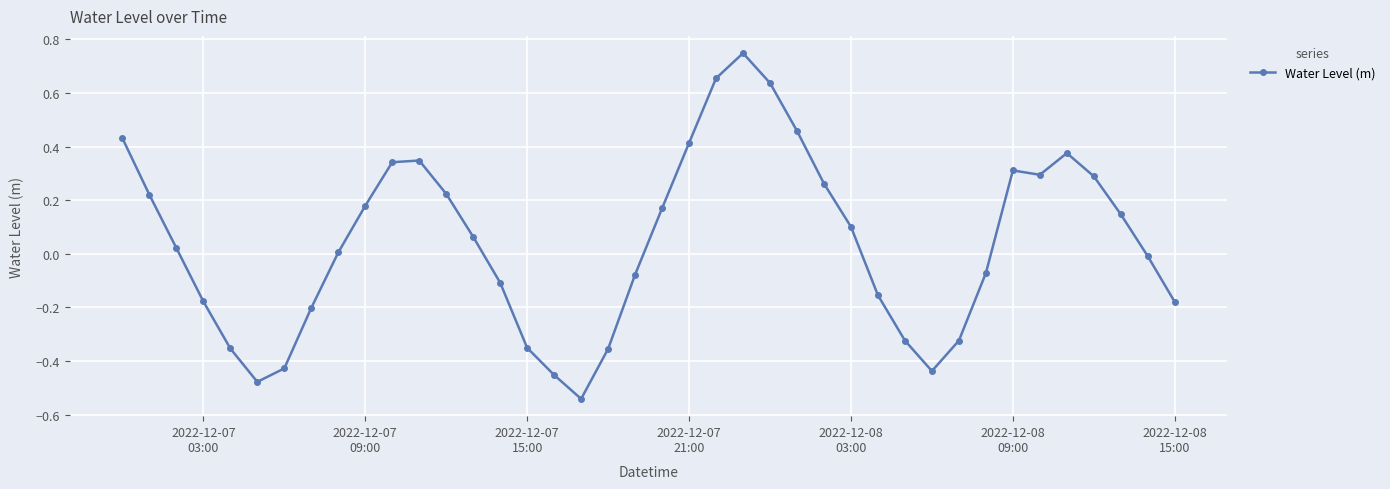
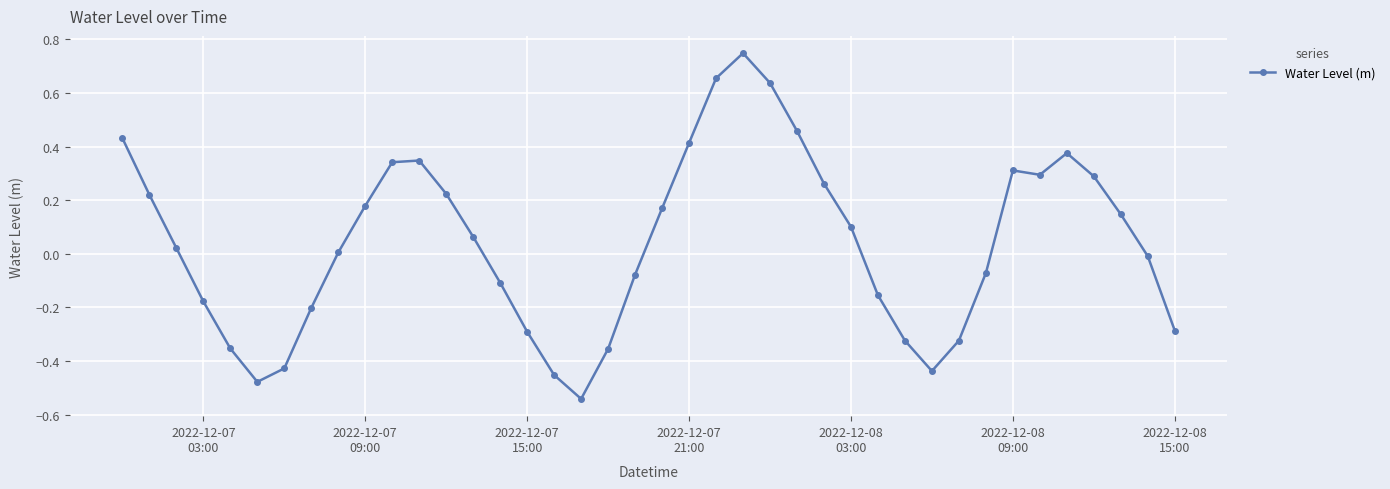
2022-12-07 15:00: -0.35 -> -0.29
2022-12-08 15:00: -0.18 -> -0.29
